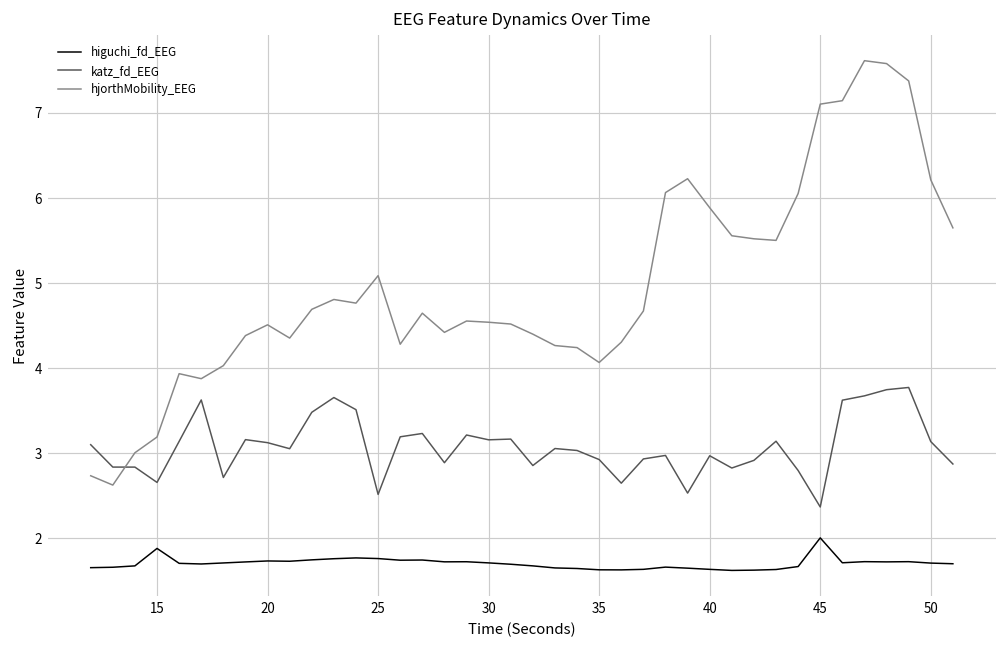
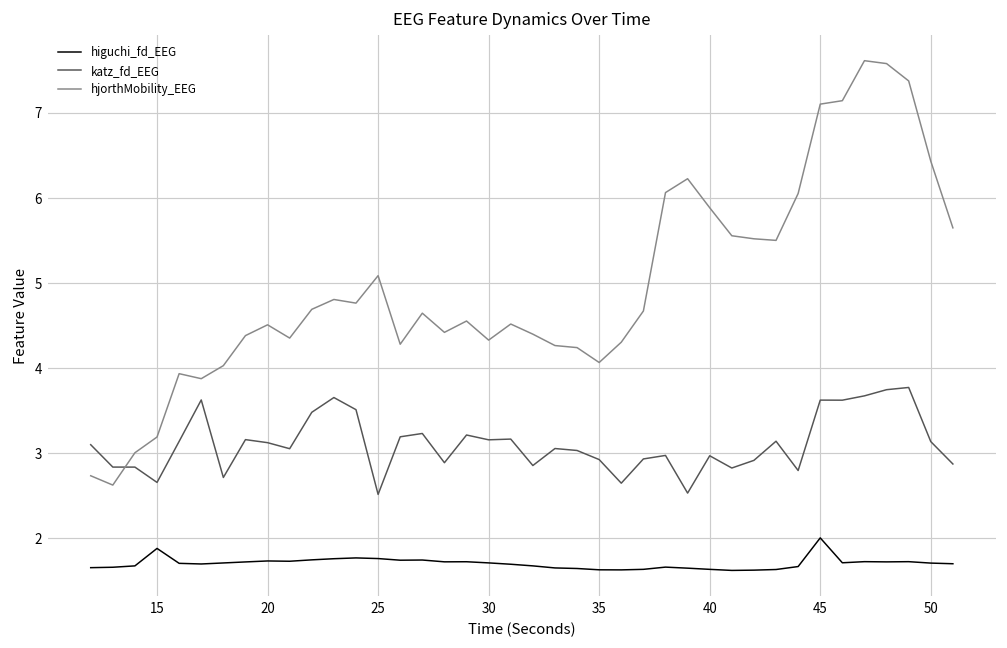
hjorthMobility_EEG, 30: 4.5 -> 4.3
katz_fd_EEG, 45: 2.4 -> 3.6
hjorthMobility_EEG, 50: 6.2 -> 6.4
